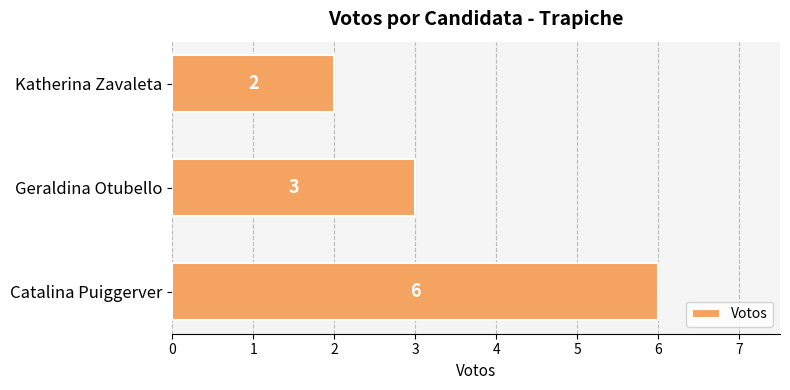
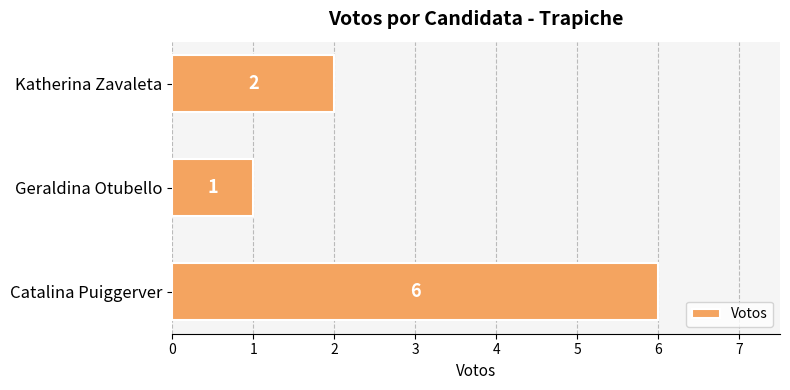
Geraldina Otubello: 3 -> 1
